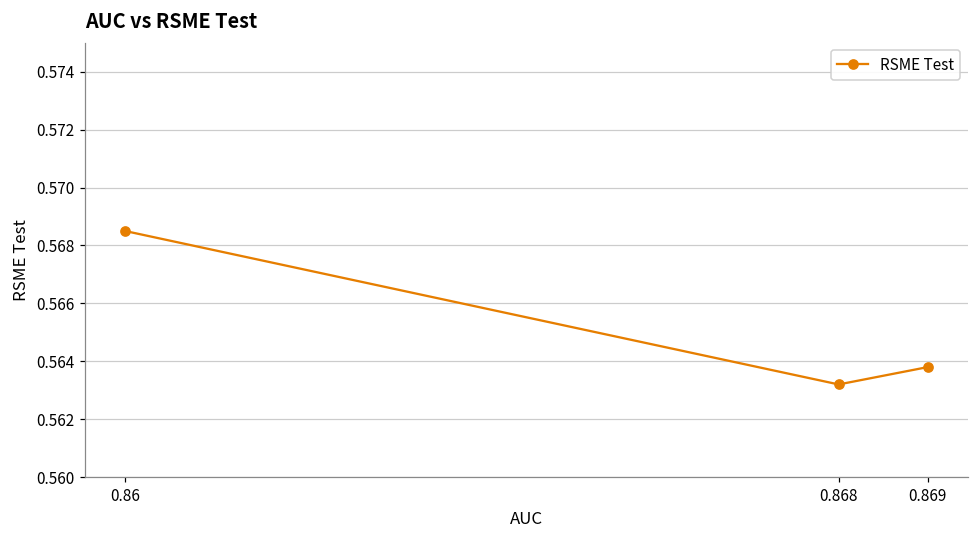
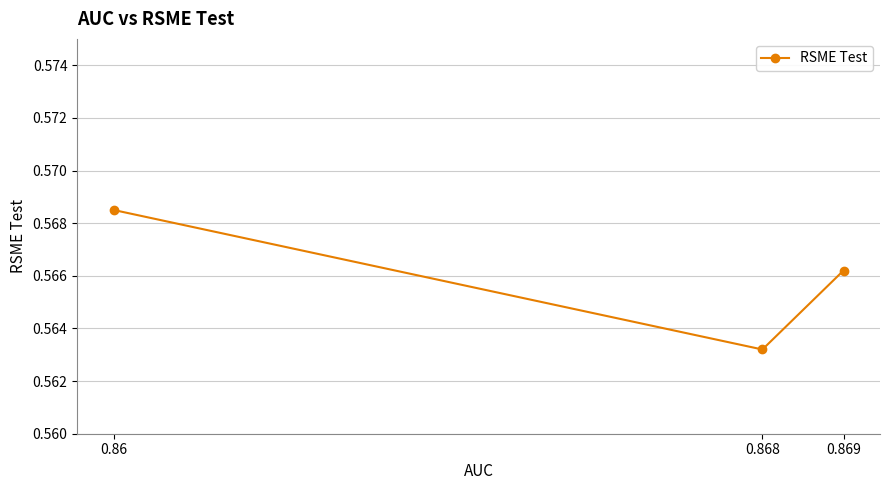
0.869: 0.5638 -> 0.5662
